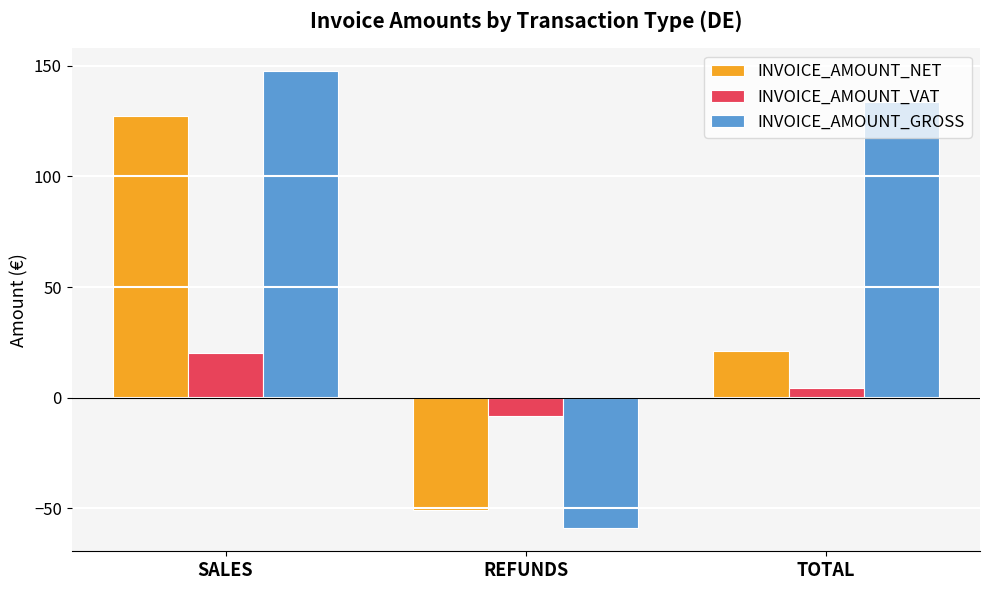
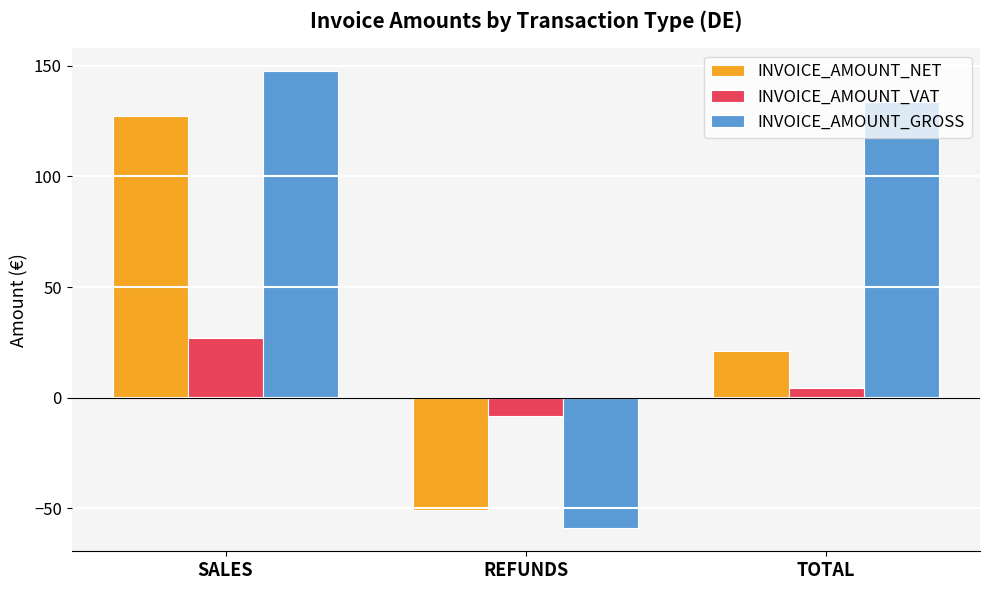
INVOICE_AMOUNT_VAT, SALES: 20 -> 27
